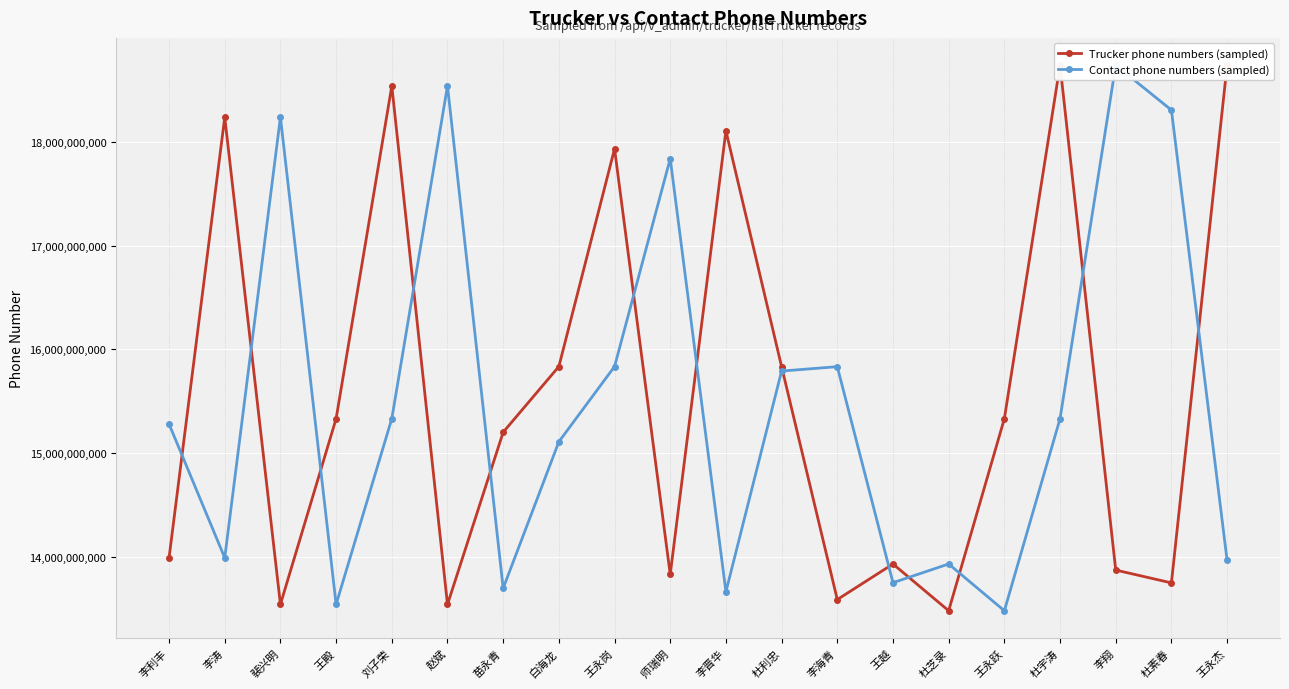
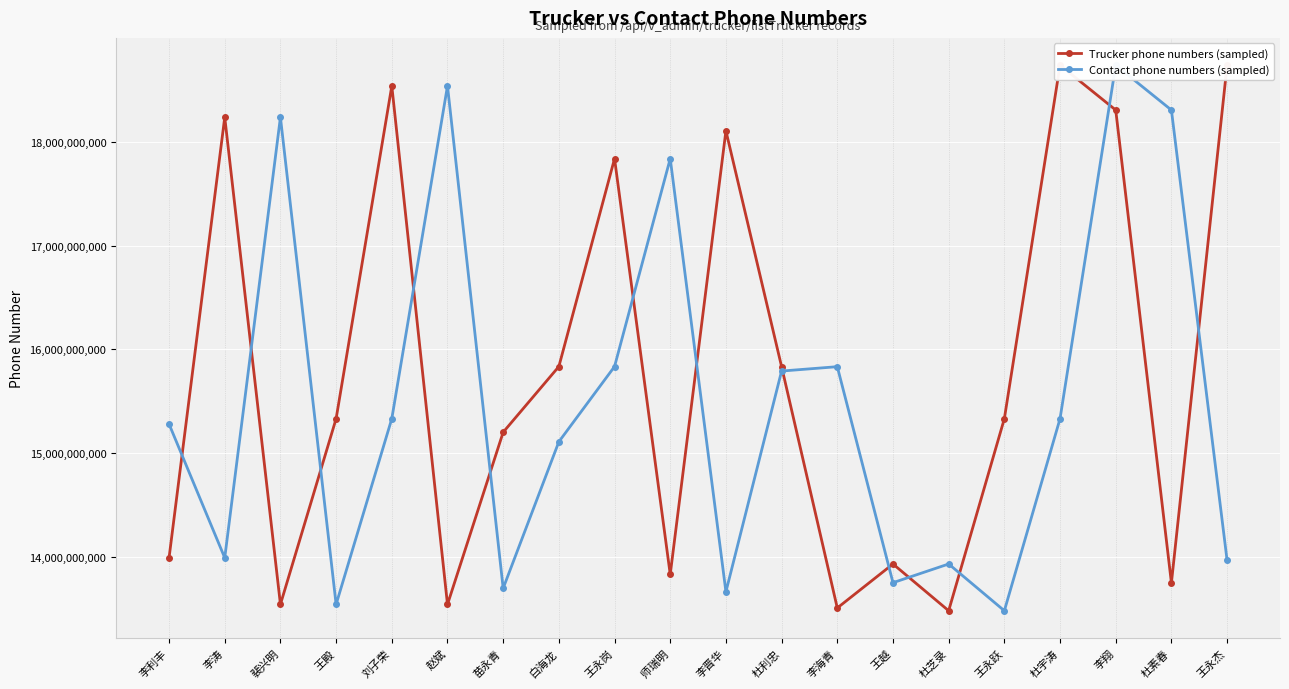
Trucker phone numbers (sampled), 王永岗: 17,930,000,000 -> 17,840,000,000
Trucker phone numbers (sampled), 李海青: 13,590,000,000 -> 13,510,000,000
Trucker phone numbers (sampled), 李翔: 13,880,000,000 -> 18,300,000,000
